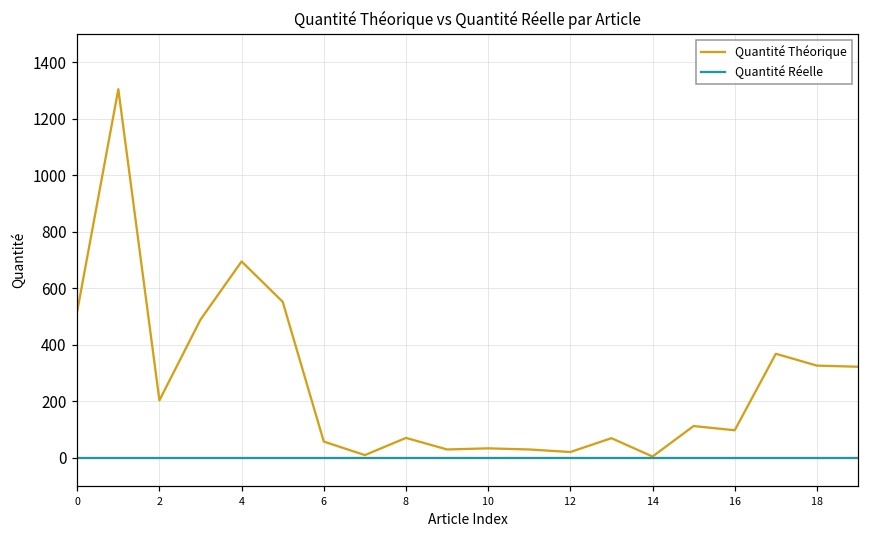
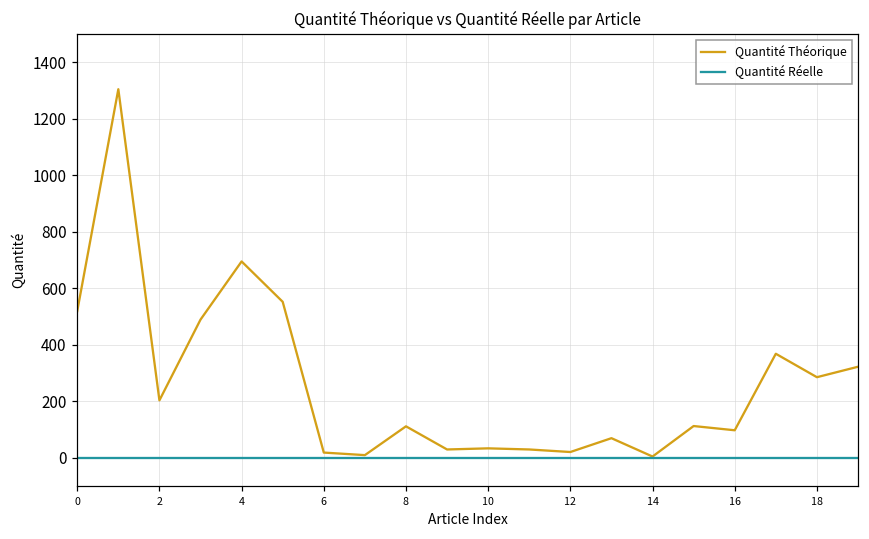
Quantité Théorique, 6: 60 -> 20
Quantité Théorique, 8: 70 -> 110
Quantité Théorique, 18: 330 -> 290
